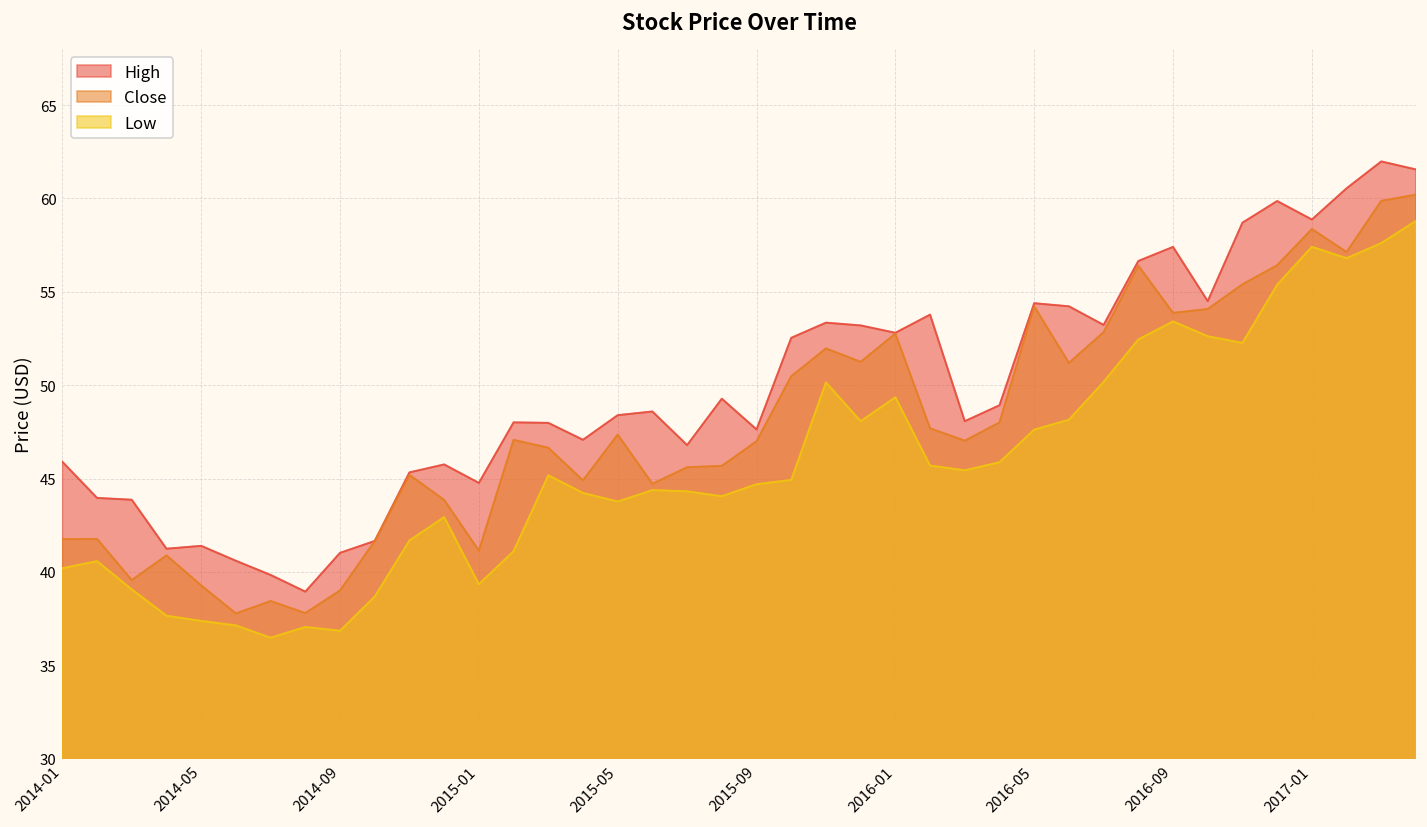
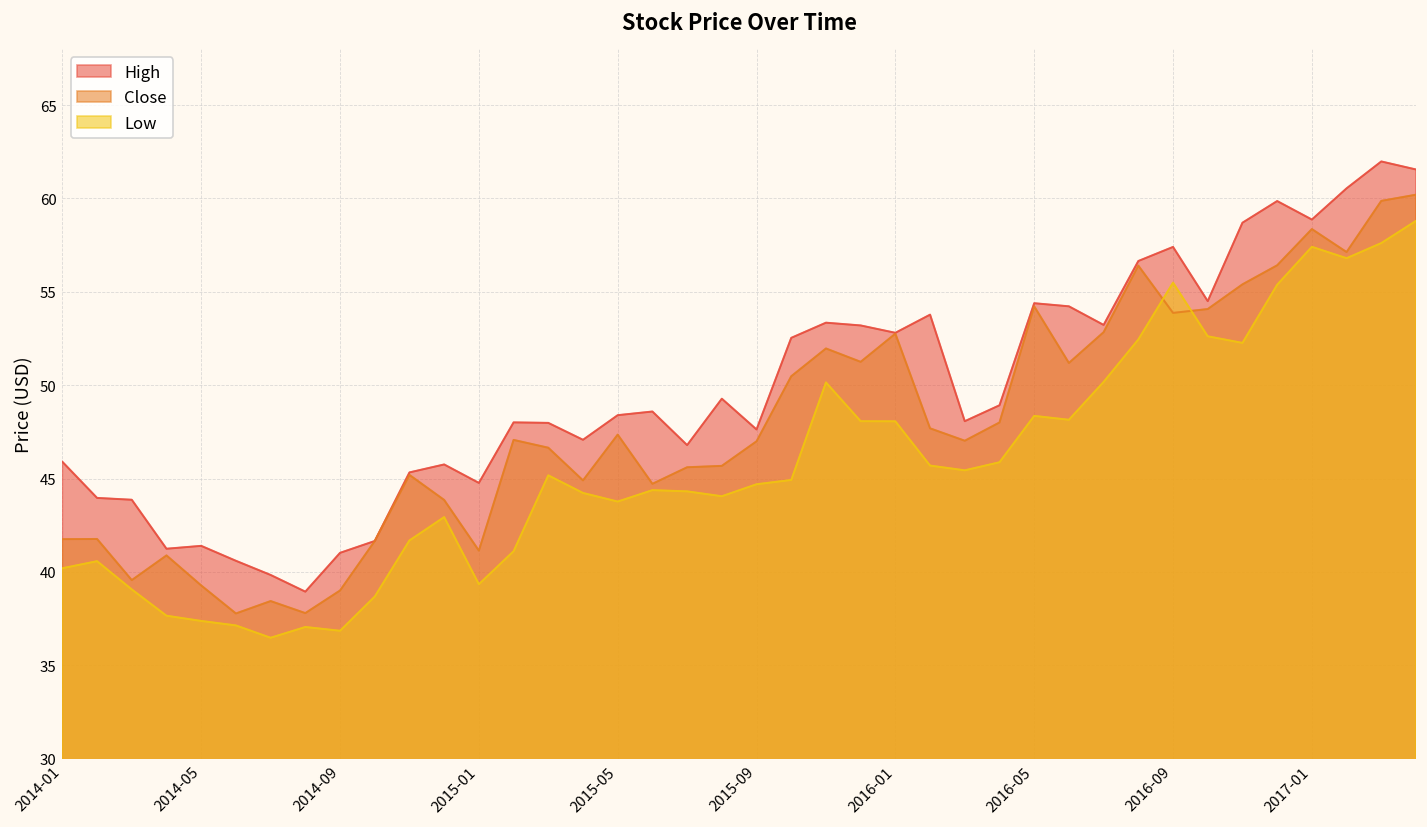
Low, 2016-01: 49.4 -> 48.1
Low, 2016-05: 47.6 -> 48.4
Low, 2016-09: 53.4 -> 55.5
